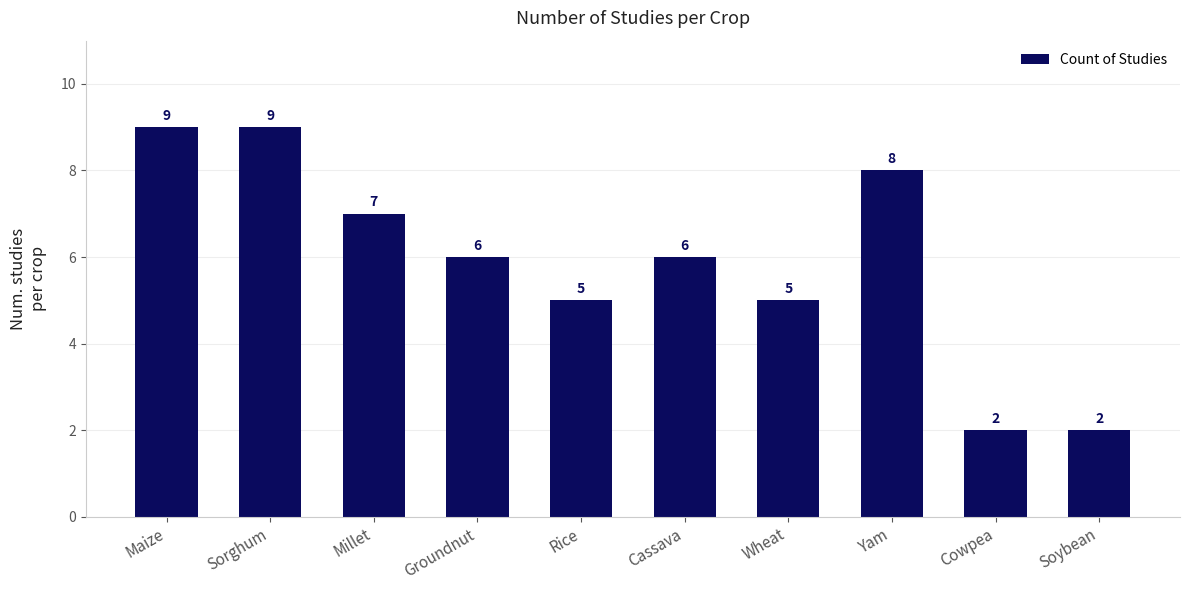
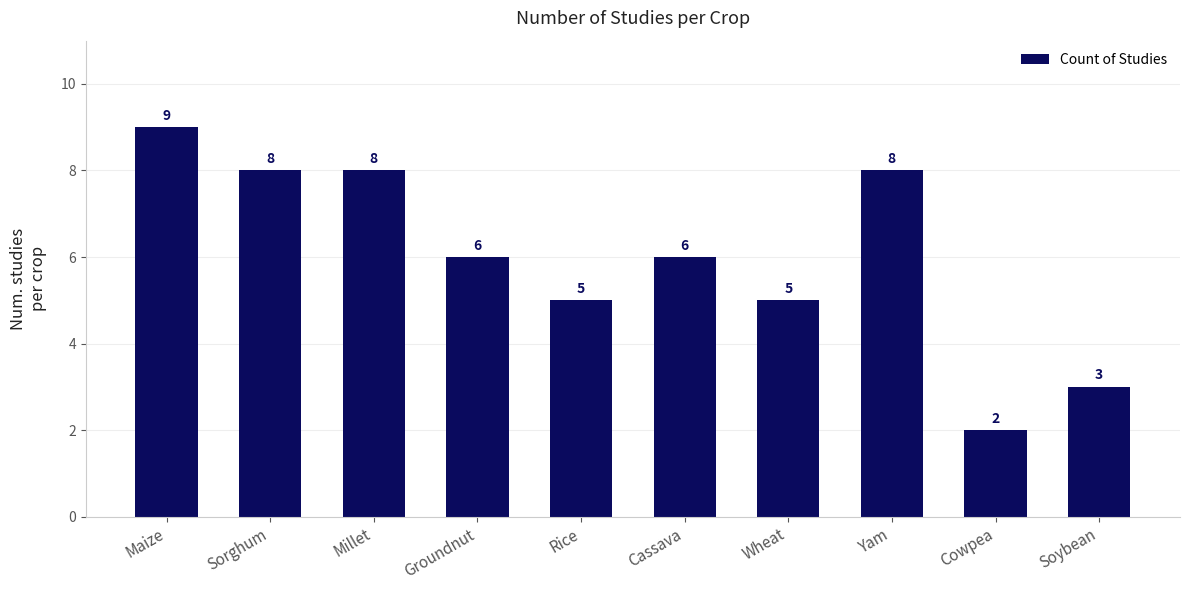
Sorghum: 9 -> 8
Millet: 7 -> 8
Soybean: 2 -> 3
